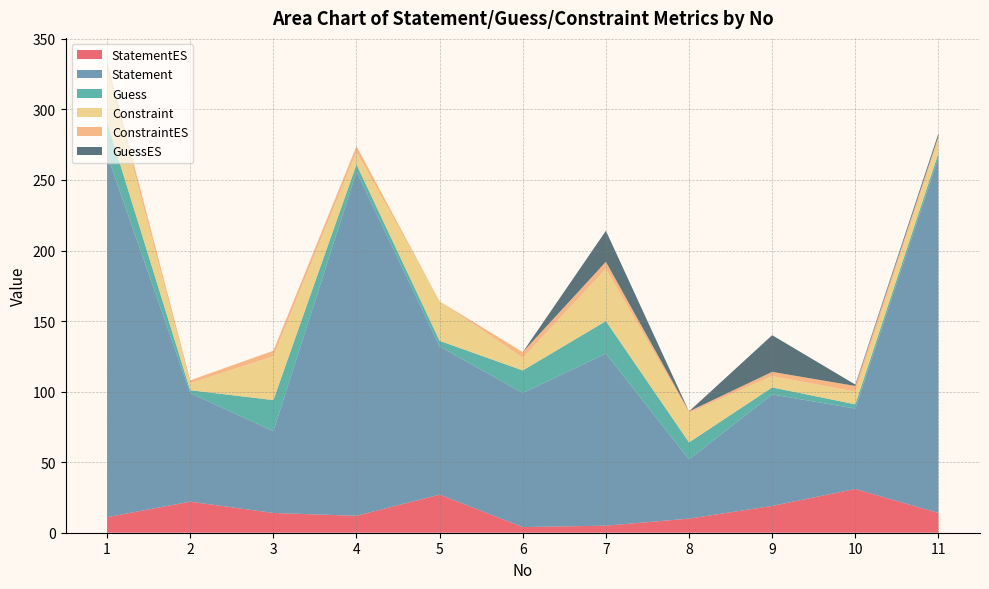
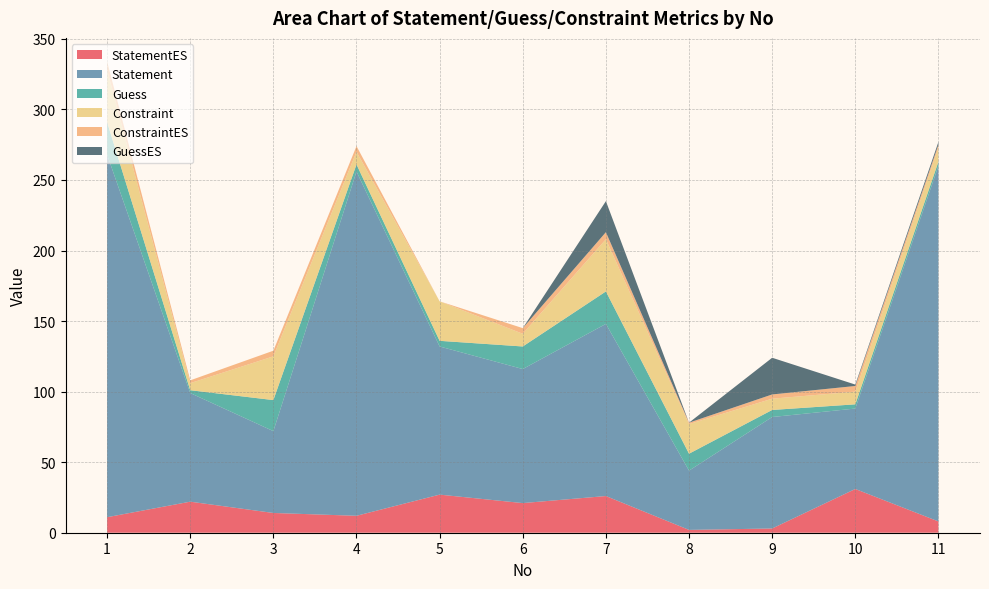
StatementES, 6: 4 -> 21
StatementES, 7: 5 -> 26
StatementES, 8: 10 -> 2
StatementES, 9: 19 -> 3
StatementES, 11: 14 -> 8
